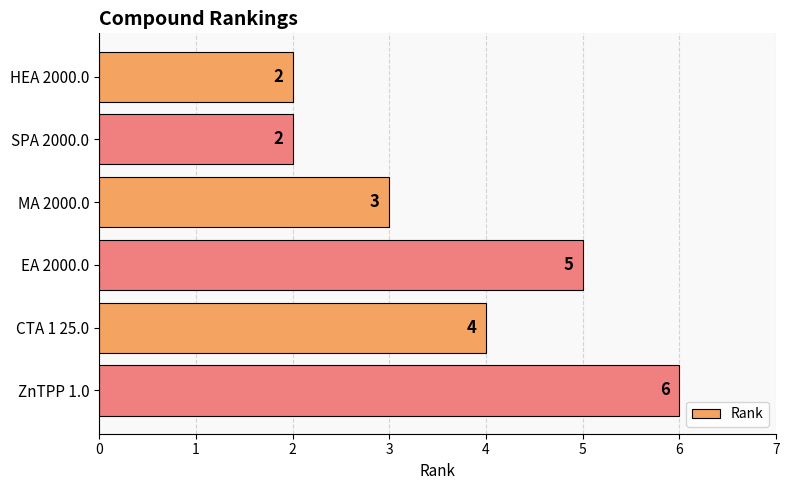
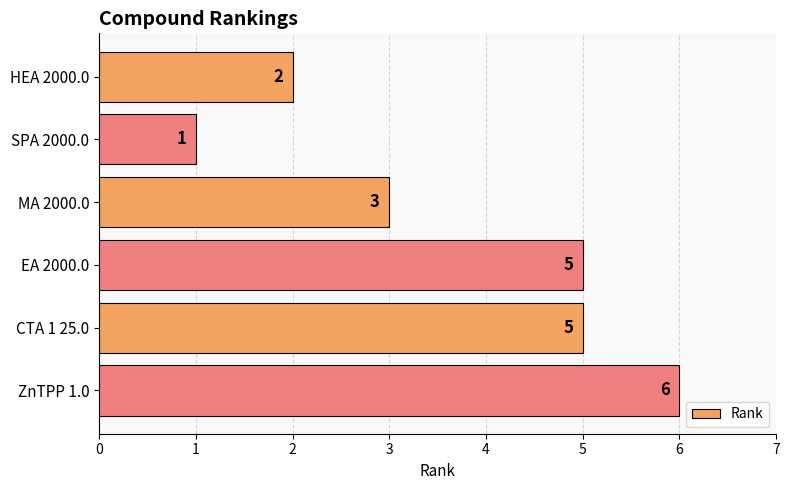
SPA 2000.0: 2 -> 1
CTA 1 25.0: 4 -> 5
